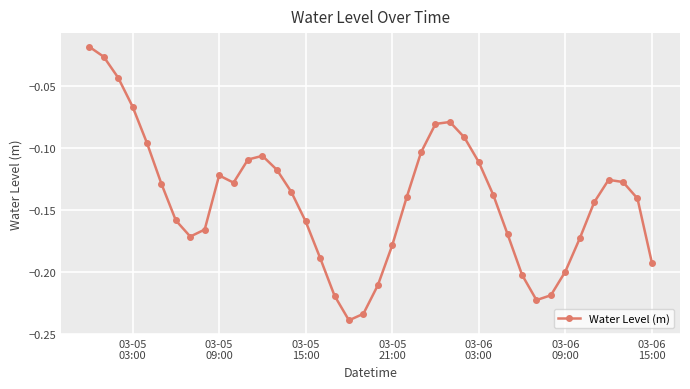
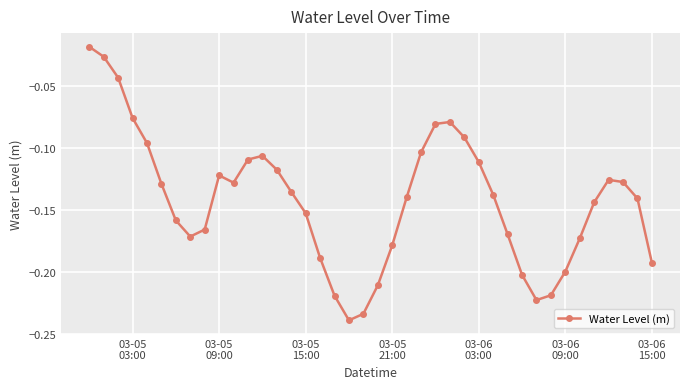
03-05 03:00: -0.067 -> -0.076
03-05 15:00: -0.159 -> -0.153
